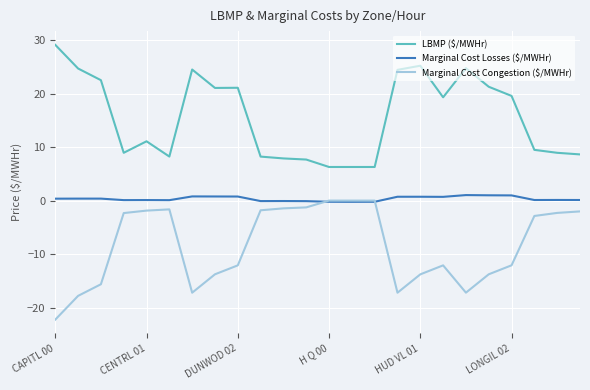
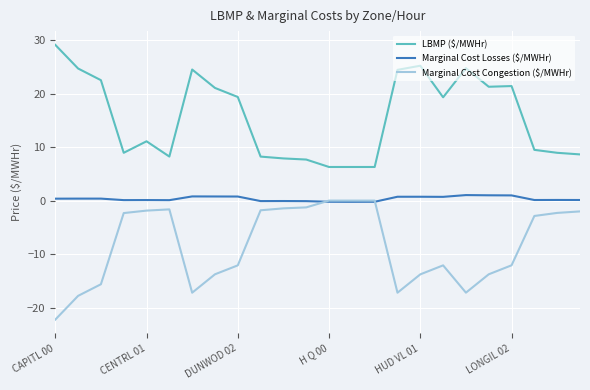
LBMP ($/MWHr), DUNWOD 02: 21 -> 19
LBMP ($/MWHr), LONGIL 02: 20 -> 21
